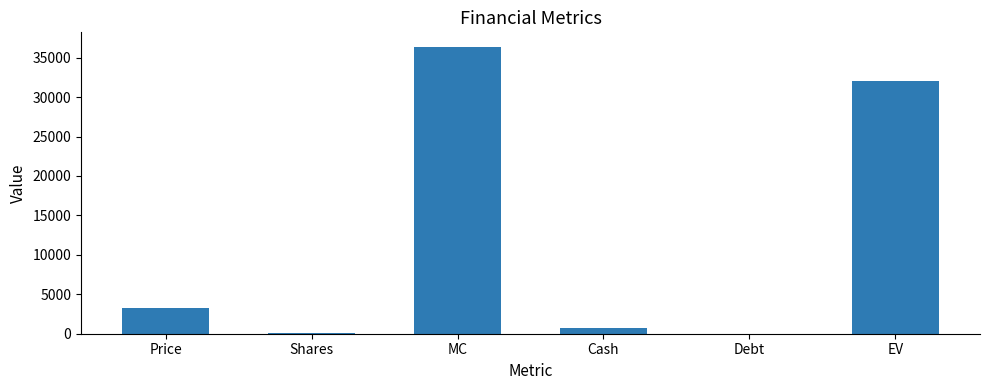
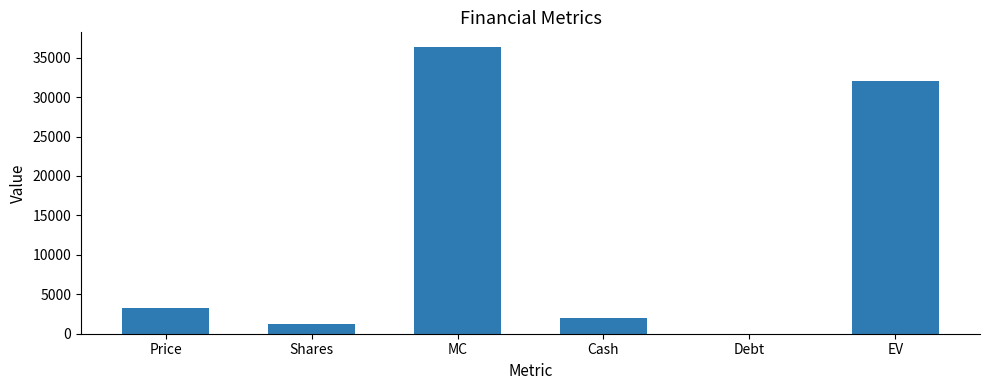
Shares: 0 -> 1000
Cash: 1000 -> 2000
